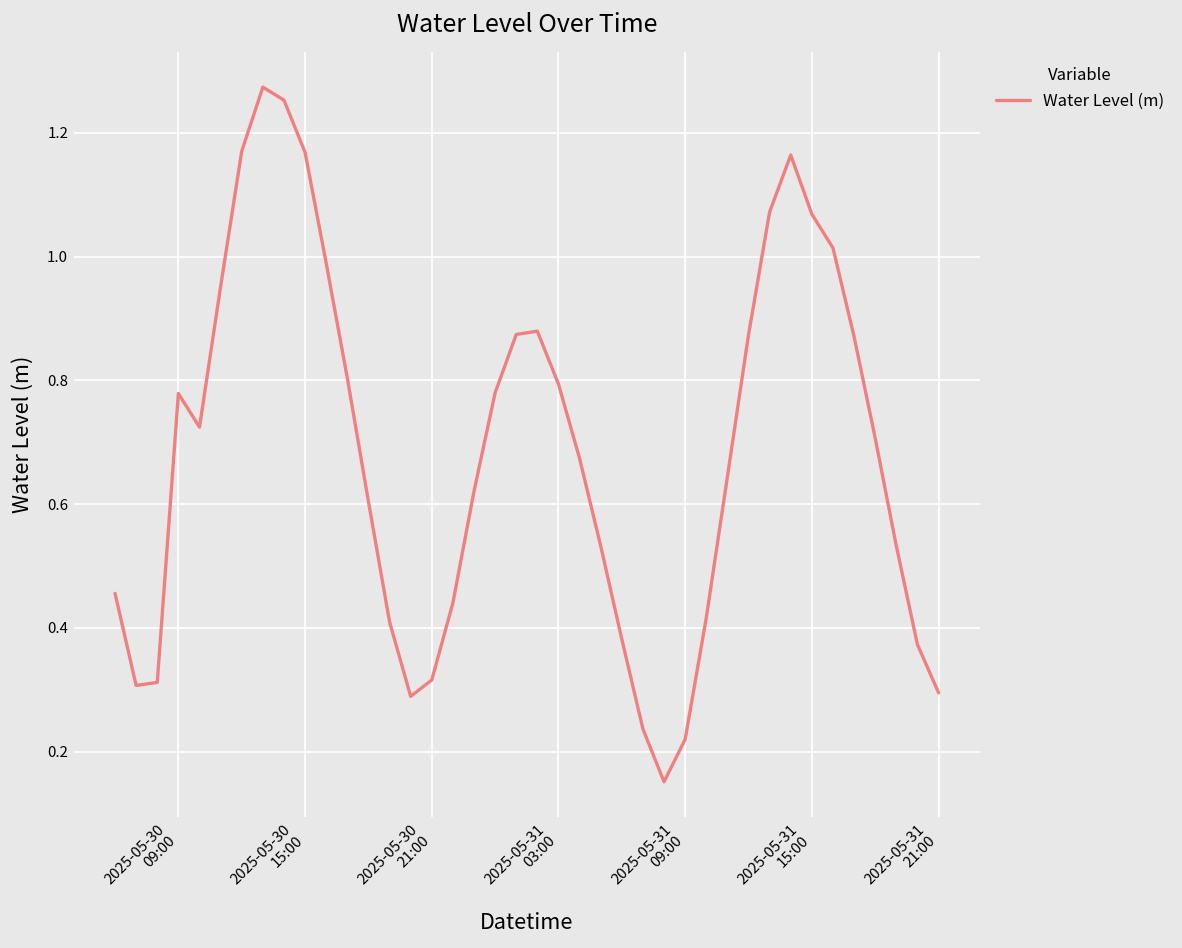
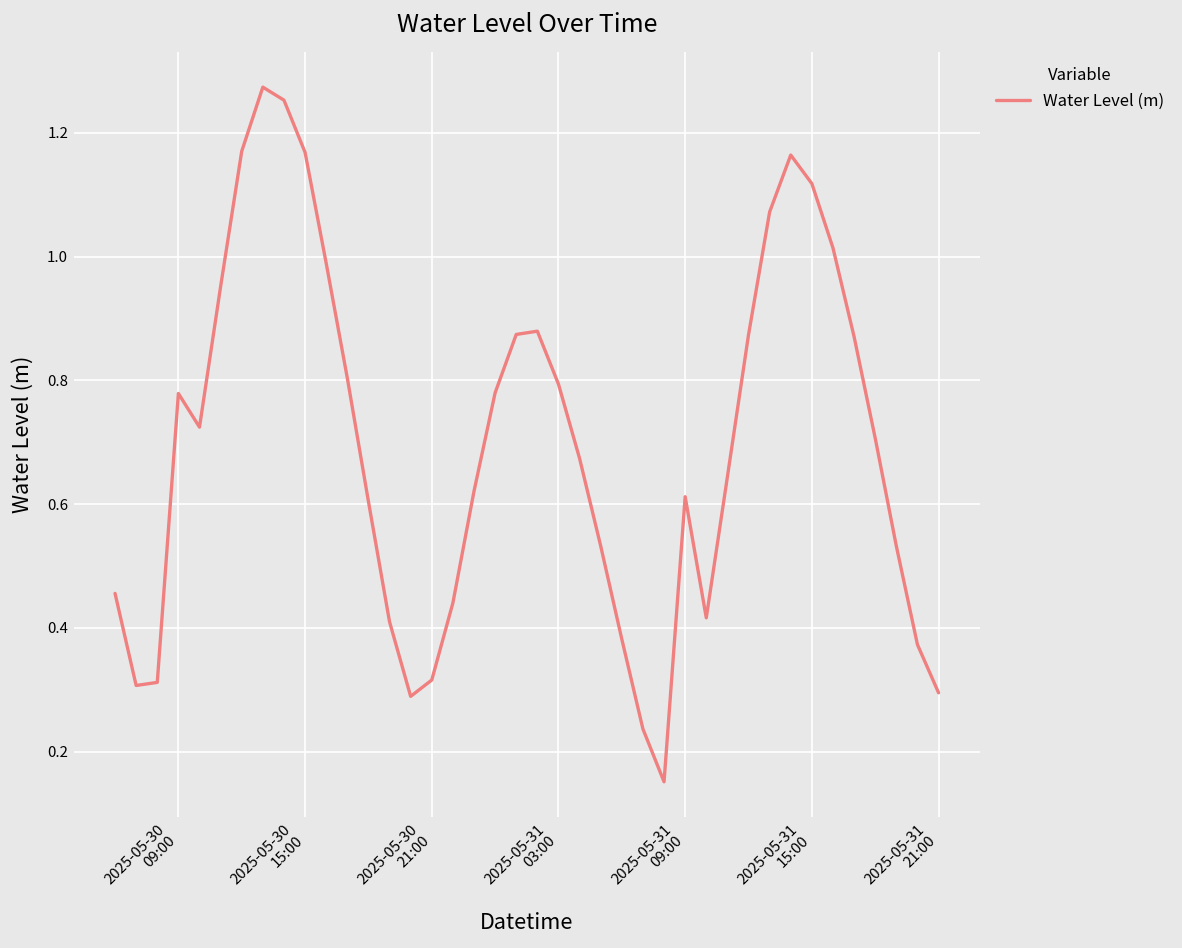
2025-05-31 09:00: 0.22 -> 0.61
2025-05-31 15:00: 1.07 -> 1.12
